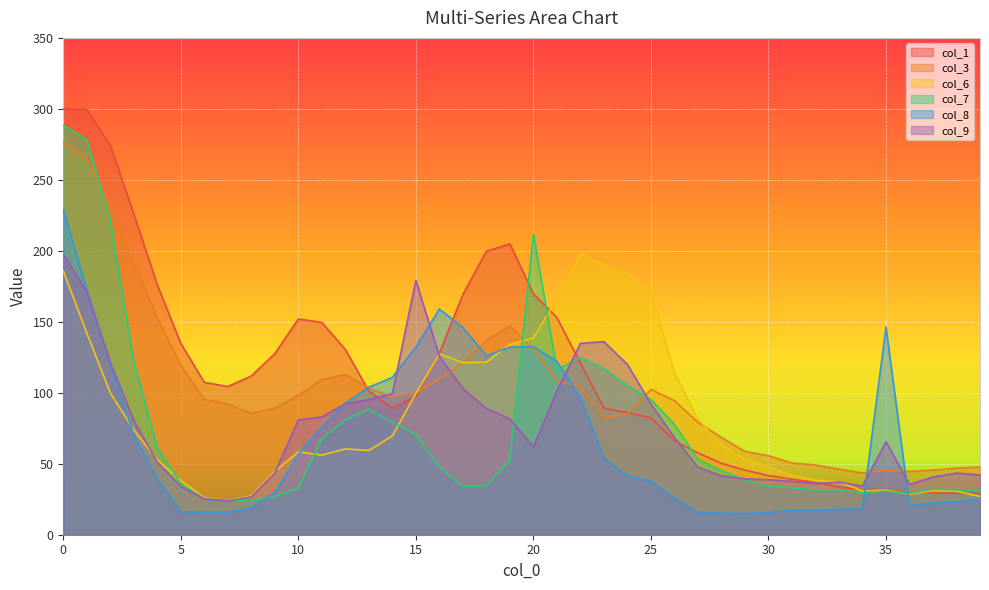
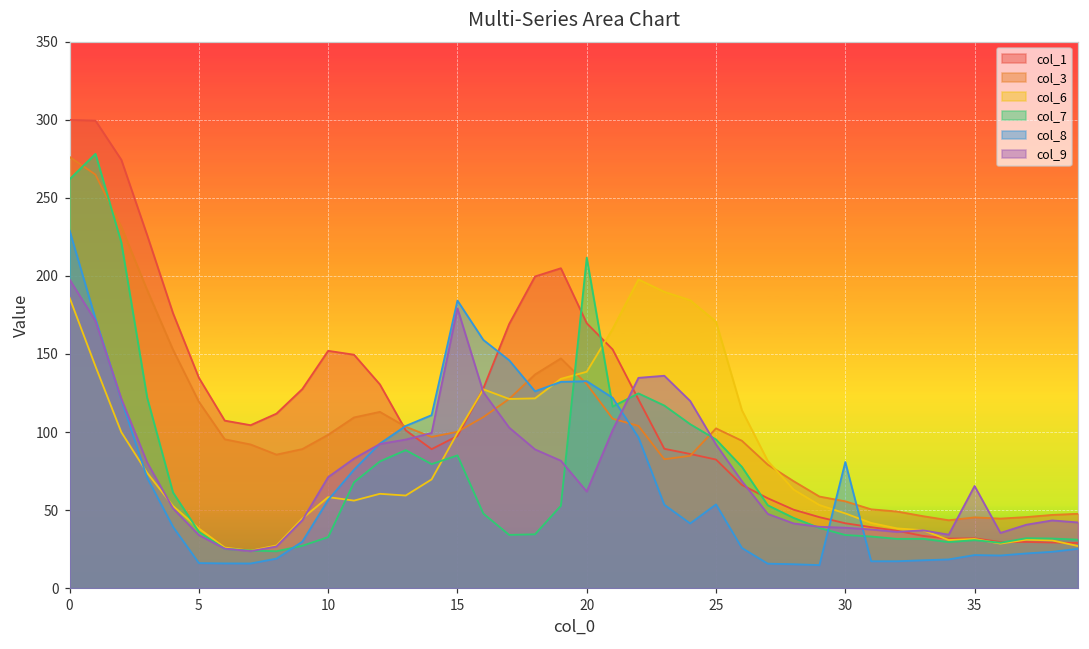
col_7, 0: 288 -> 262
col_9, 10: 81 -> 71
col_7, 15: 71 -> 85
col_8, 15: 132 -> 184
col_8, 25: 38 -> 54
col_8, 30: 16 -> 81
col_8, 35: 146 -> 21
